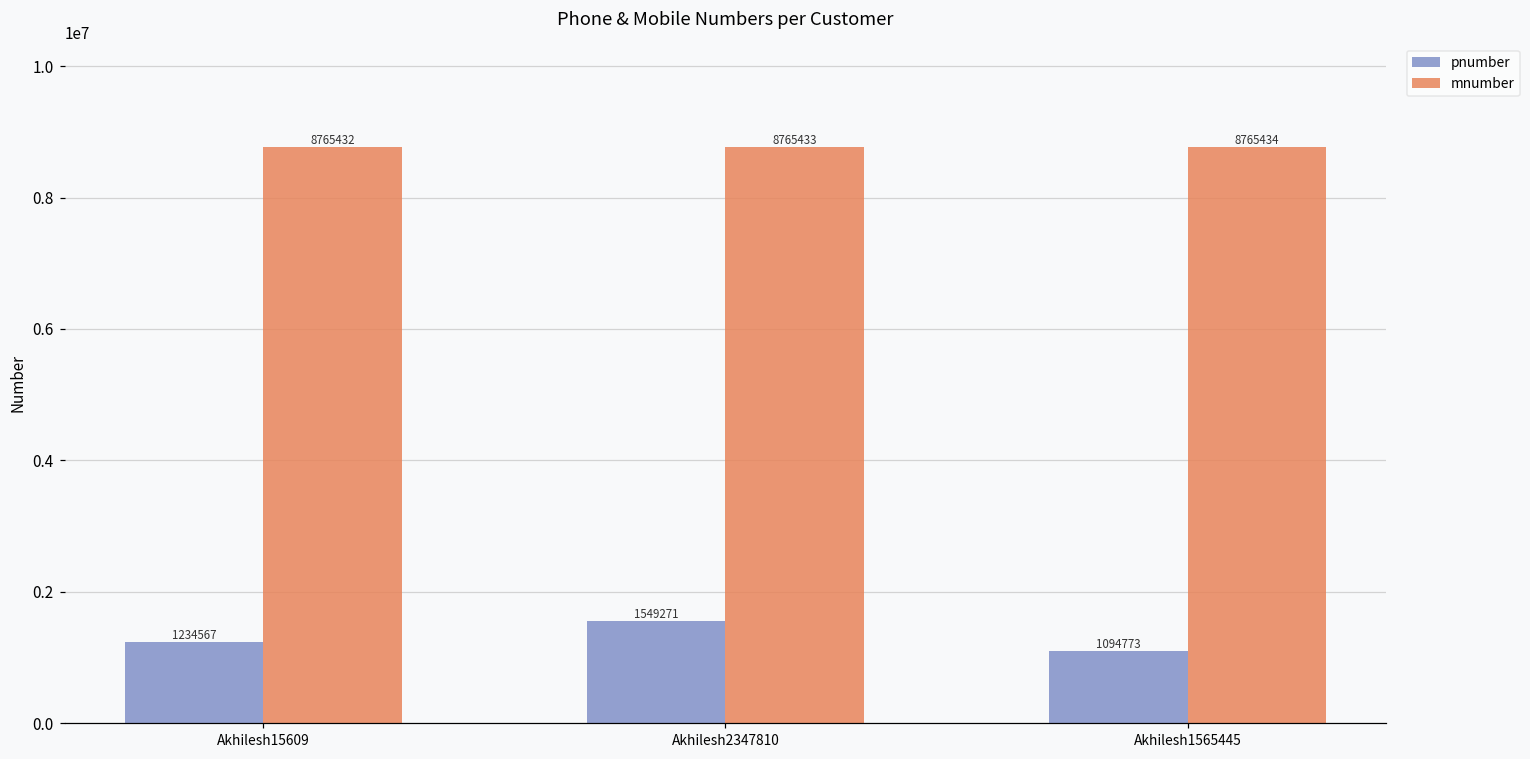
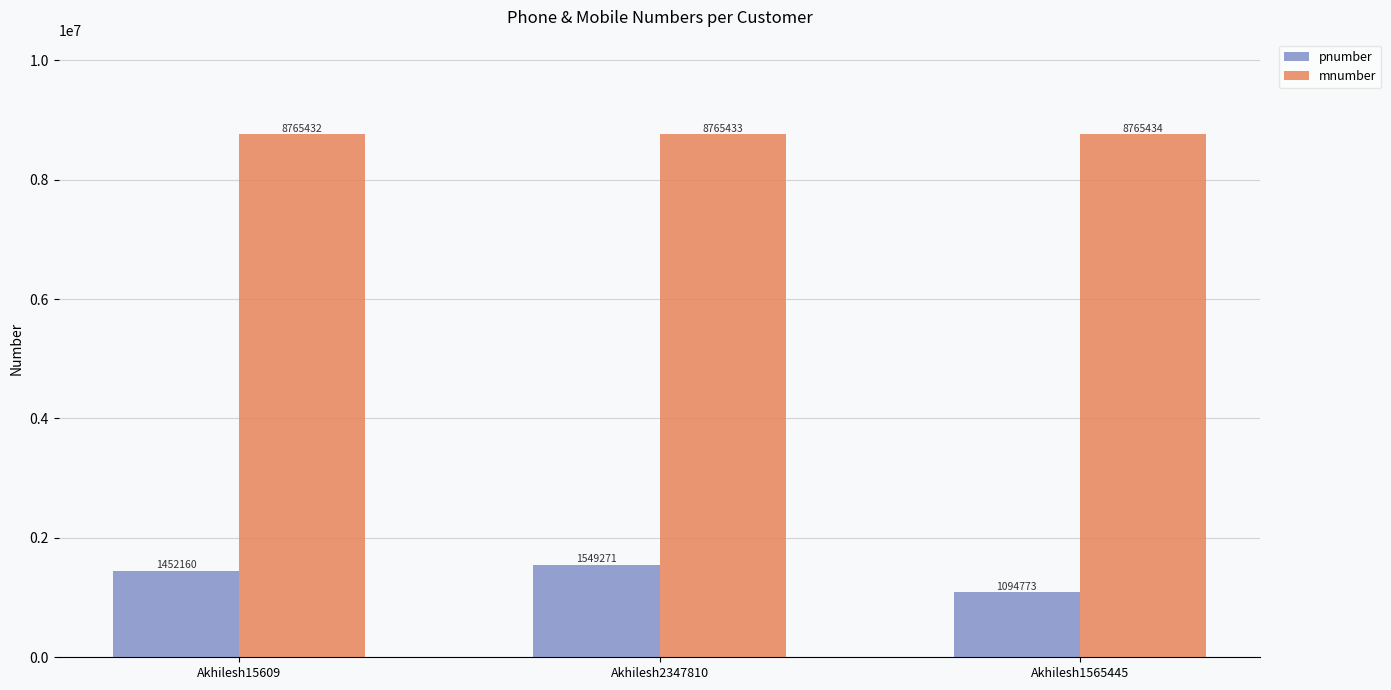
pnumber, Akhilesh15609: 1234567 -> 1452160
